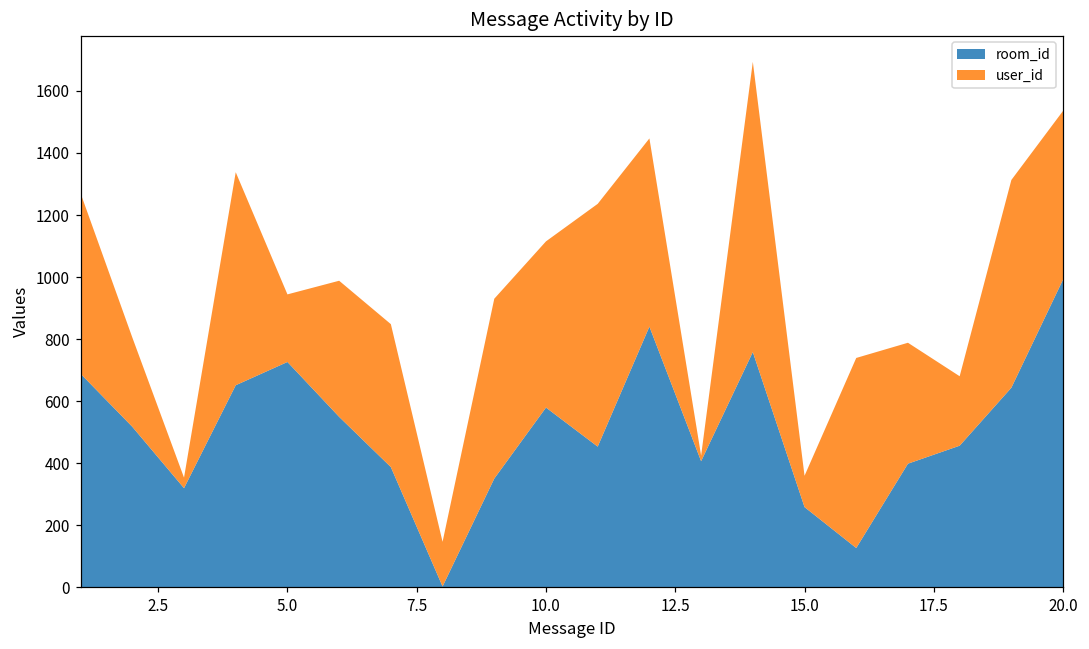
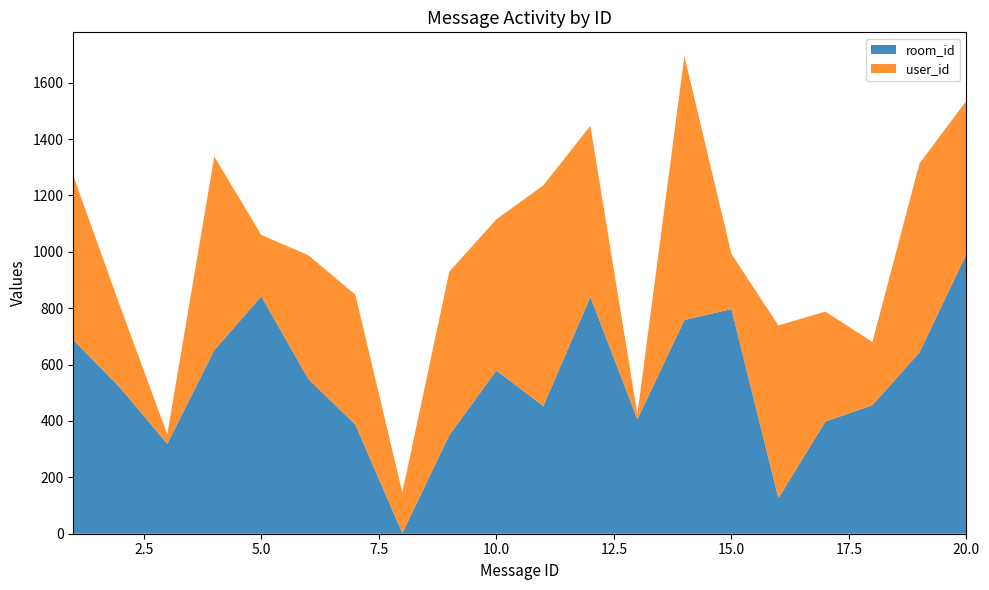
room_id, 5.0: 730 -> 840
room_id, 15.0: 260 -> 800
user_id, 15.0: 100 -> 200
